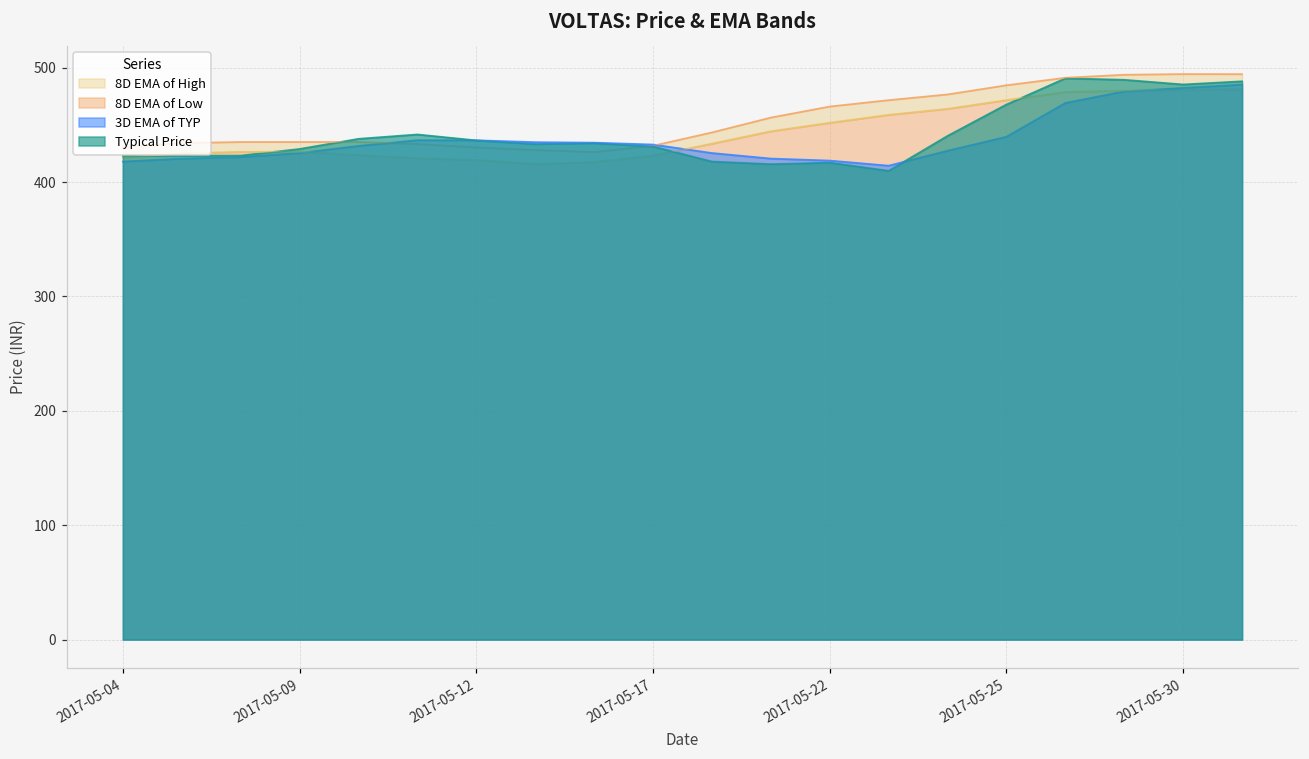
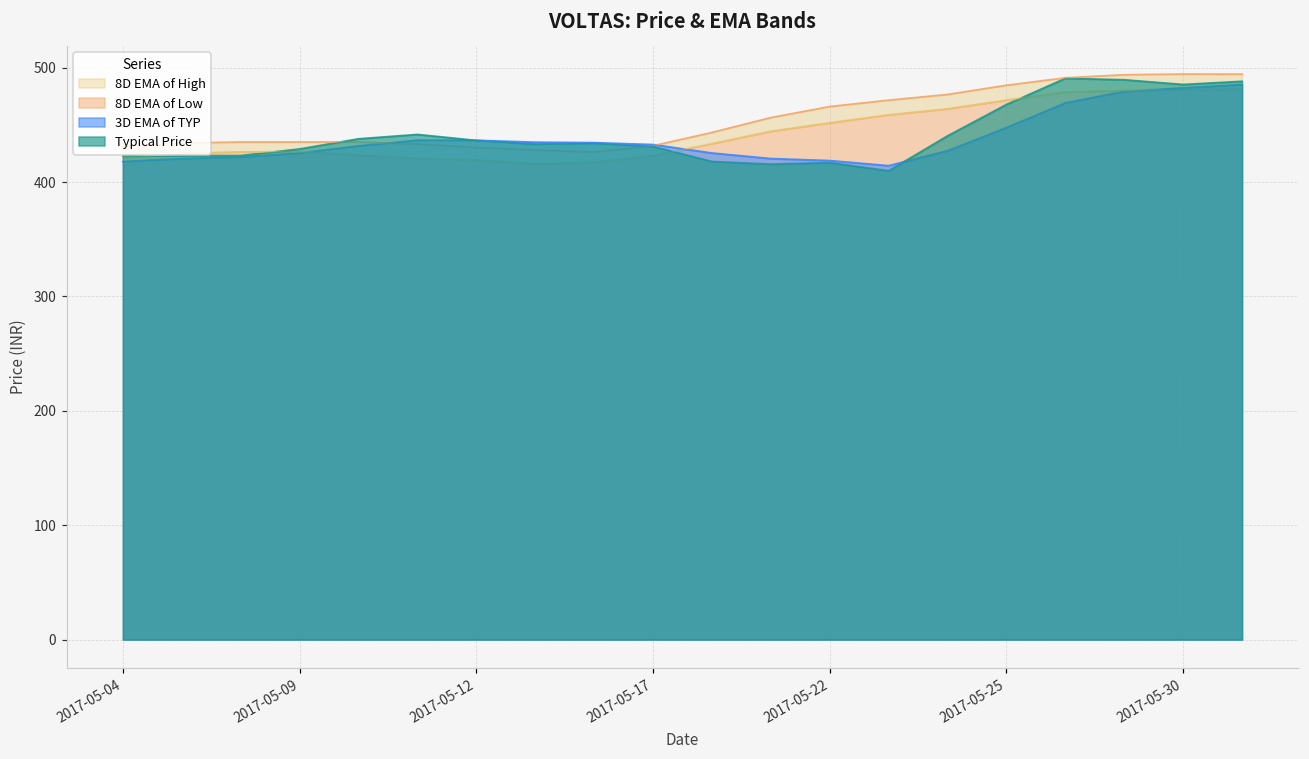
3D EMA of TYP, 2017-05-25: 440 -> 448
